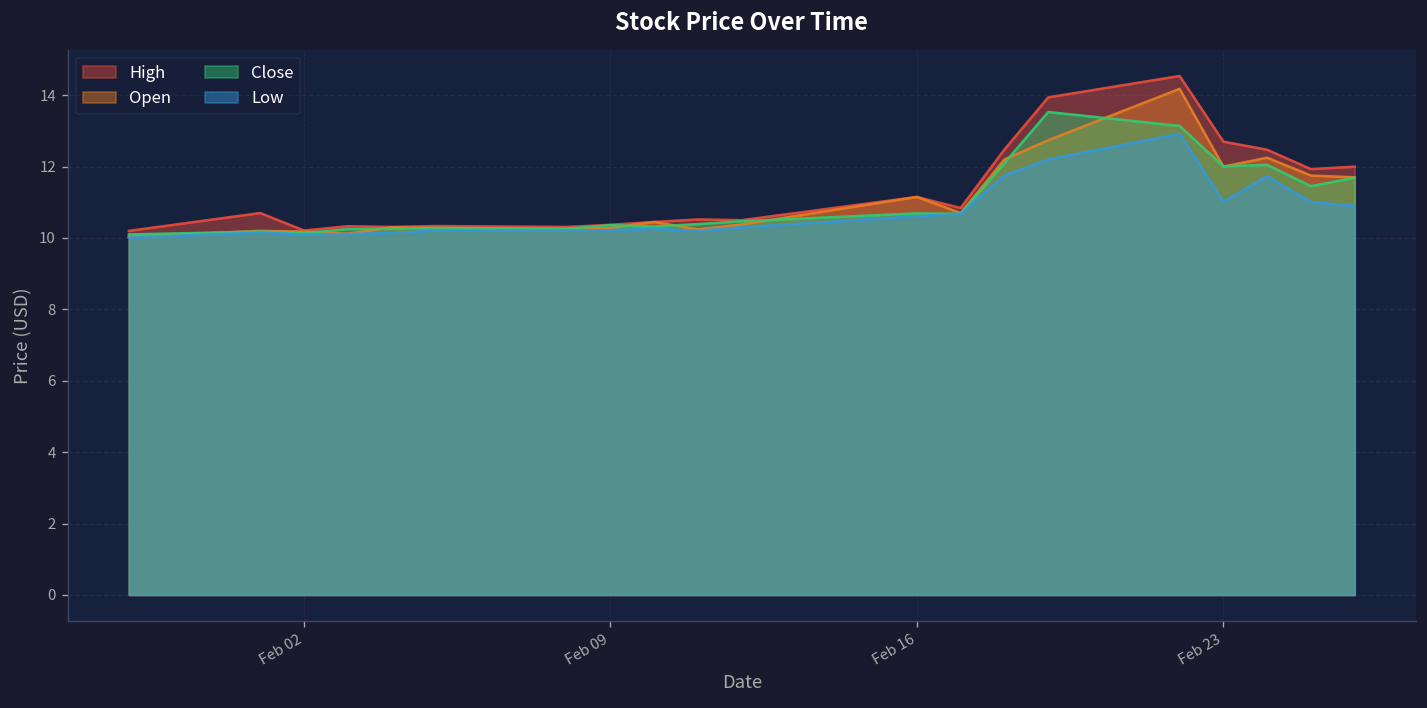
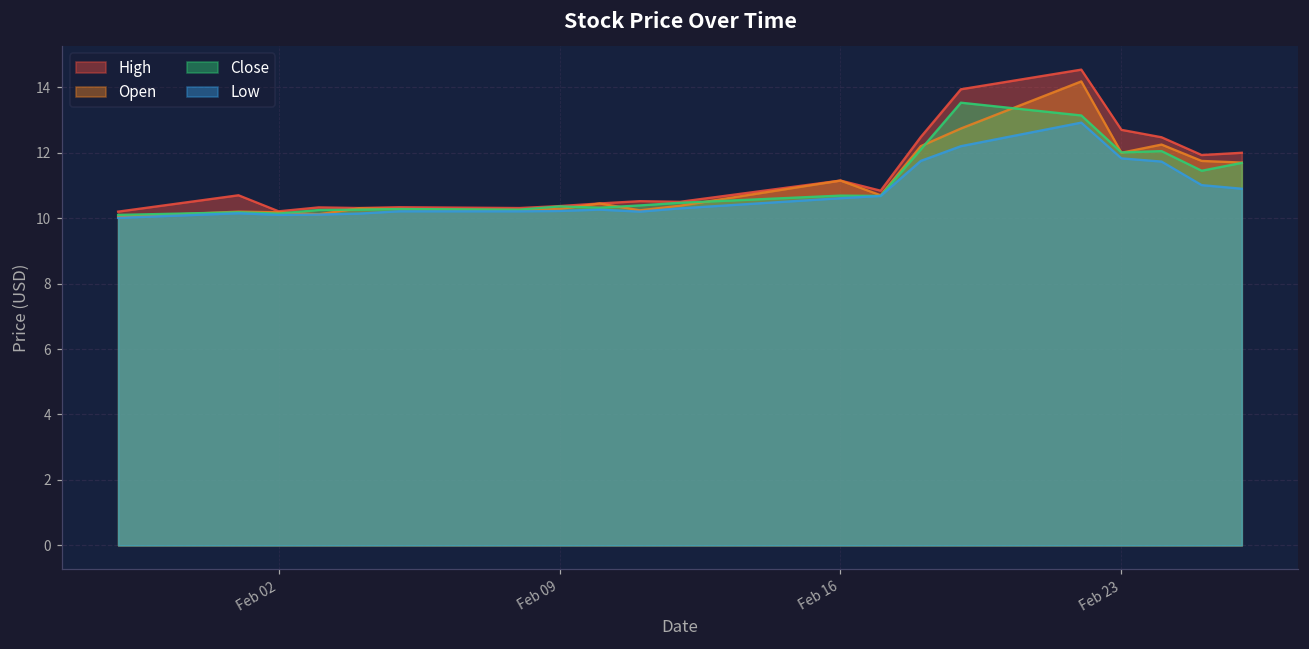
Low, Feb 23: 11.0 -> 11.8
